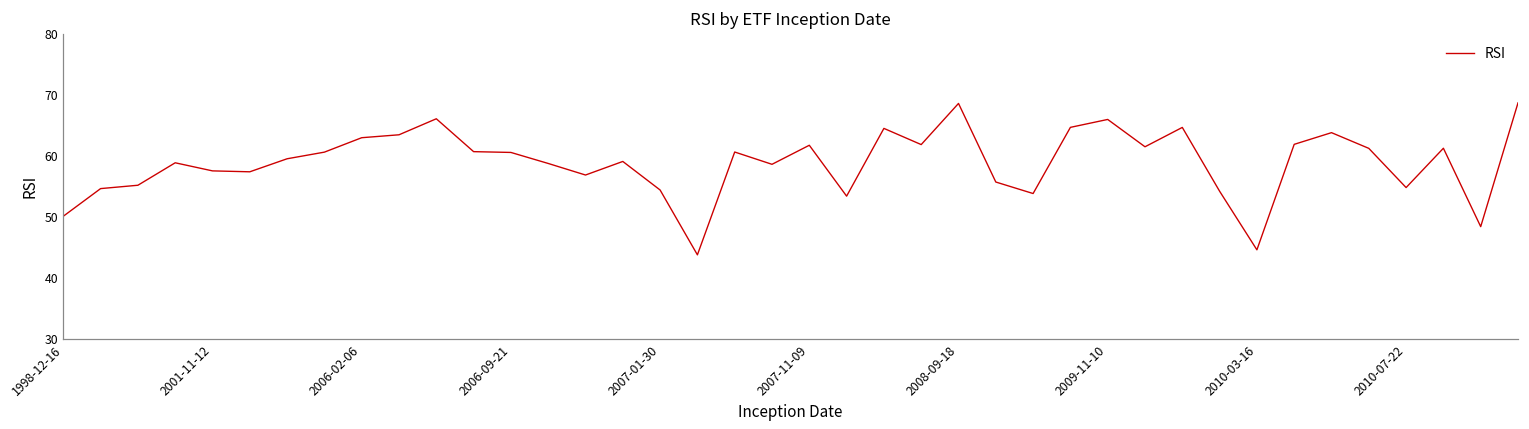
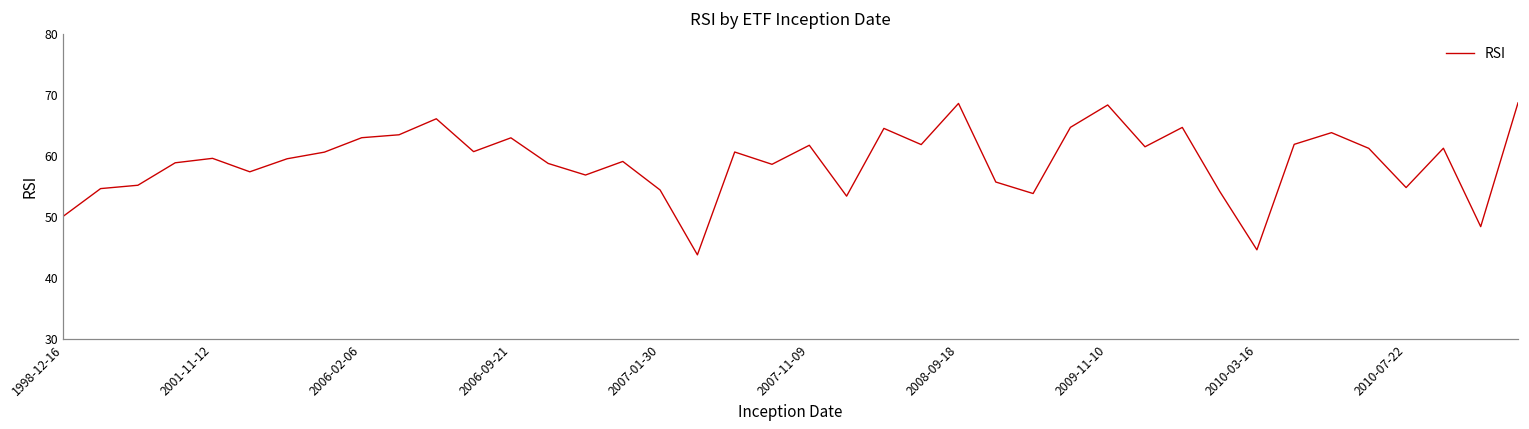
2001-11-12: 58 -> 60
2006-09-21: 61 -> 63
2009-11-10: 66 -> 68
